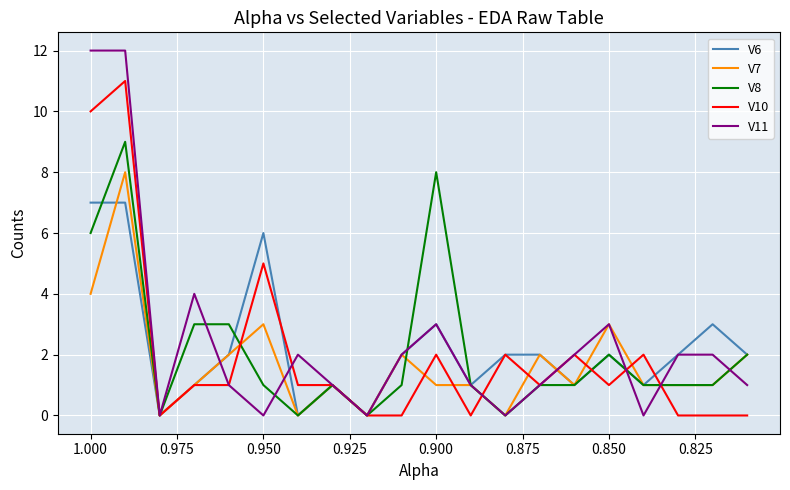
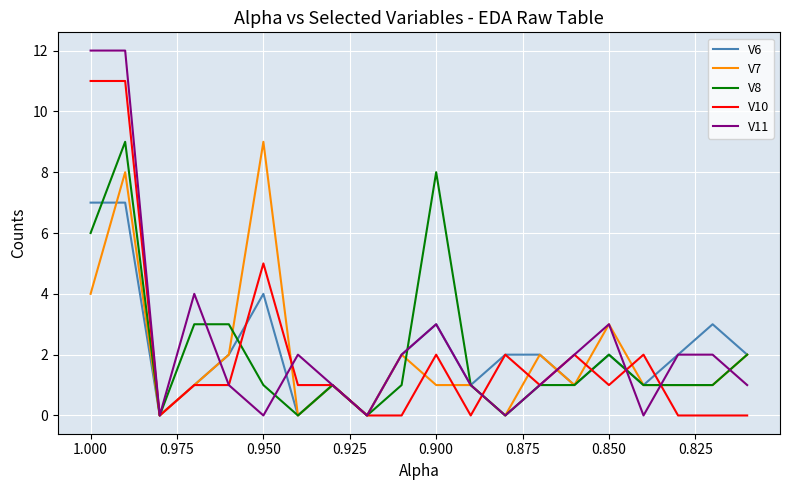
V10, 1.000: 10 -> 11
V6, 0.950: 6 -> 4
V7, 0.950: 3 -> 9
